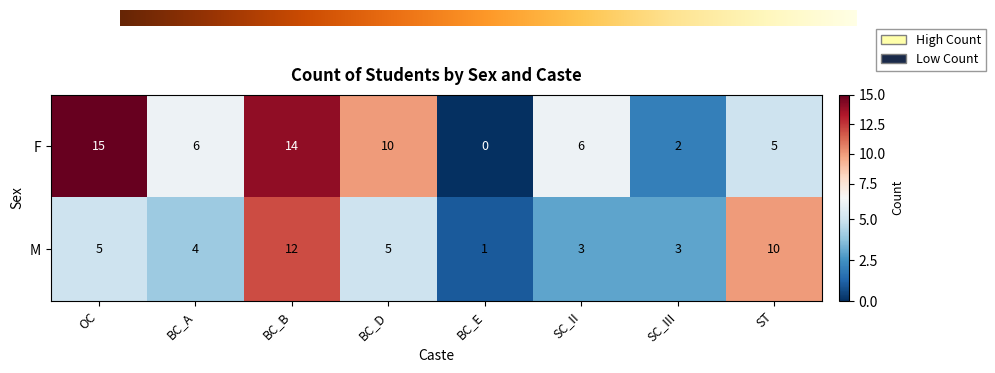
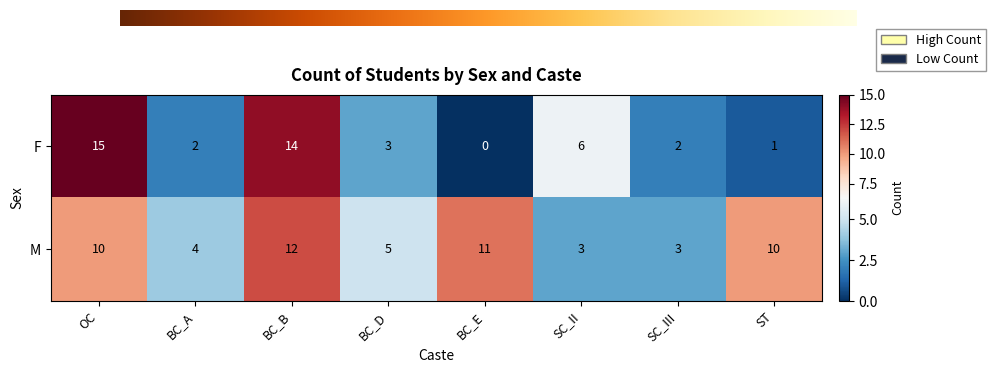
F, BC_A: 6 -> 2
F, BC_D: 10 -> 3
F, ST: 5 -> 1
M, OC: 5 -> 10
M, BC_E: 1 -> 11
